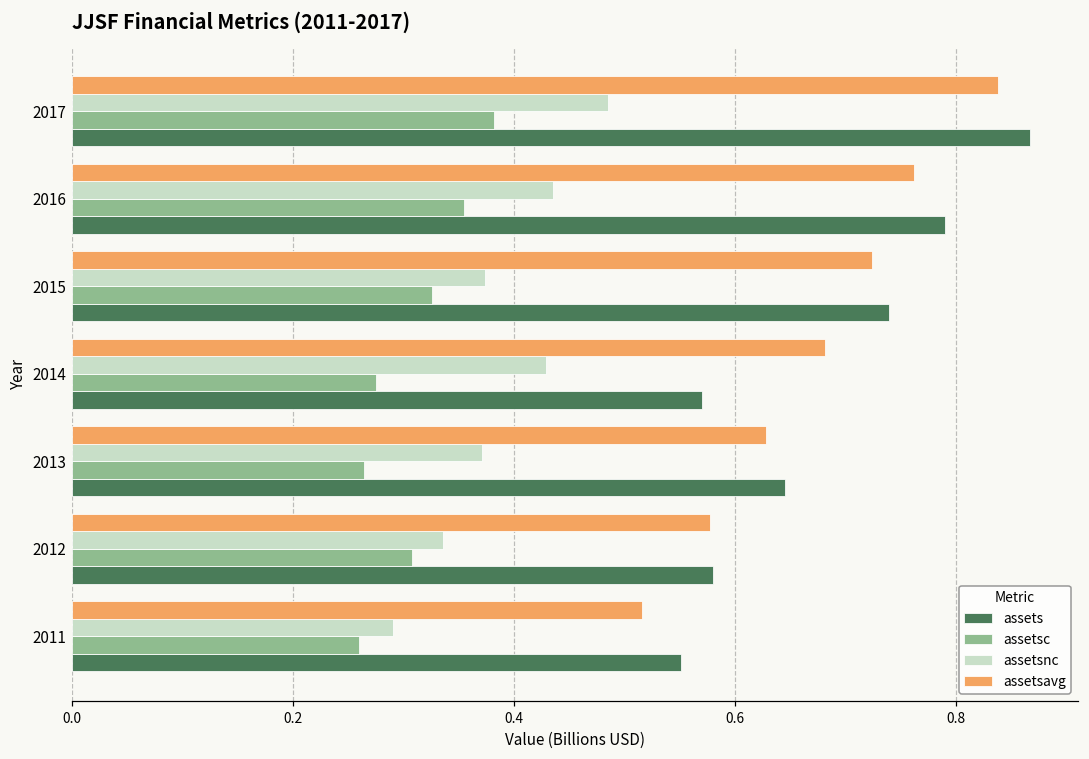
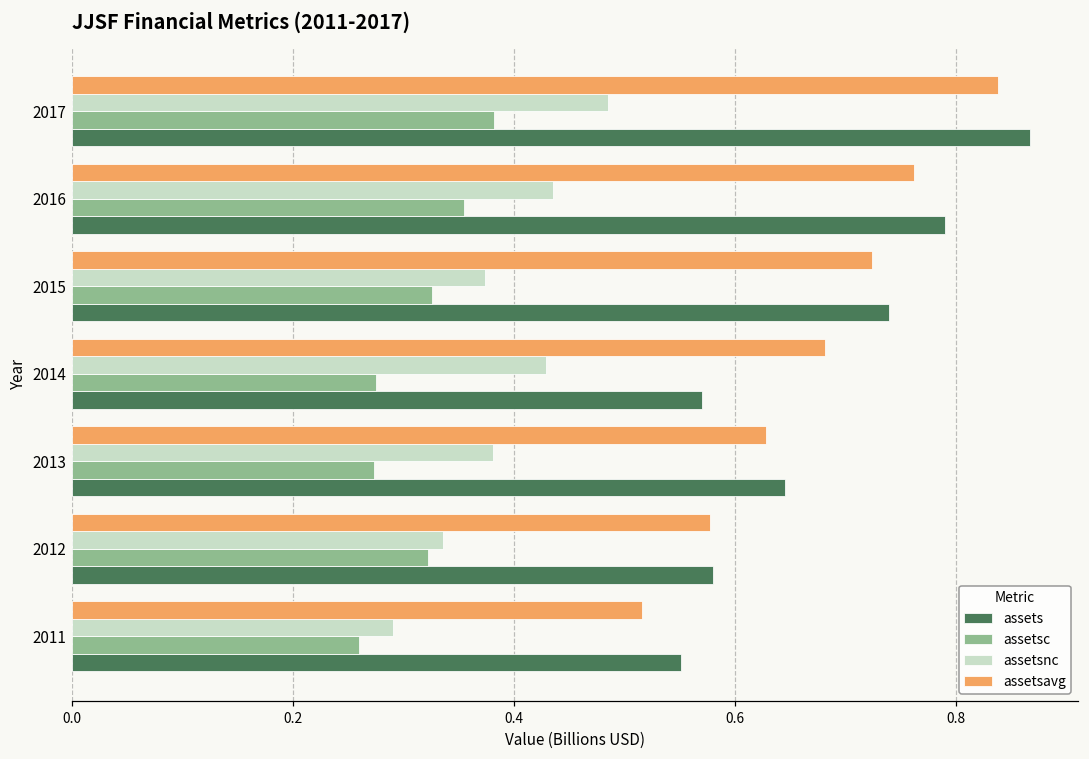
assetsnc, 2013: 0.371 -> 0.381
assetsc, 2013: 0.265 -> 0.273
assetsc, 2012: 0.308 -> 0.322
